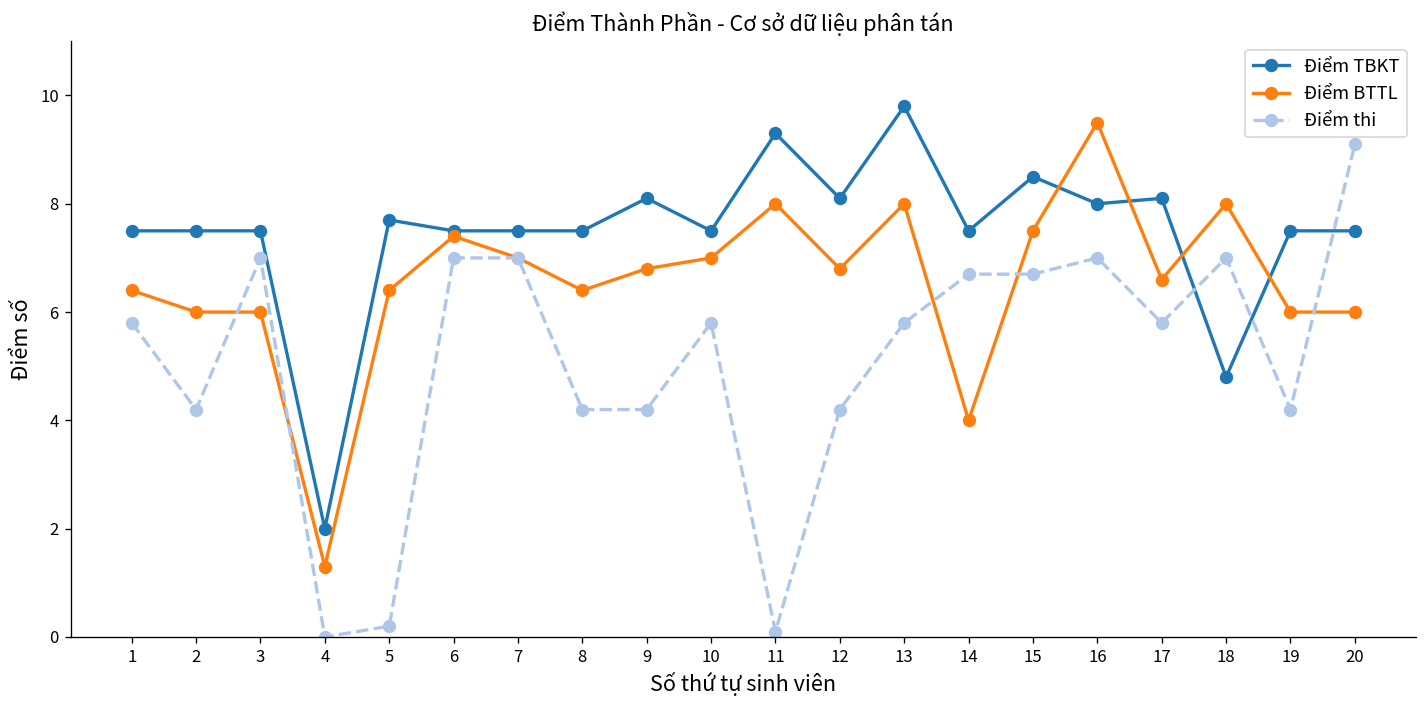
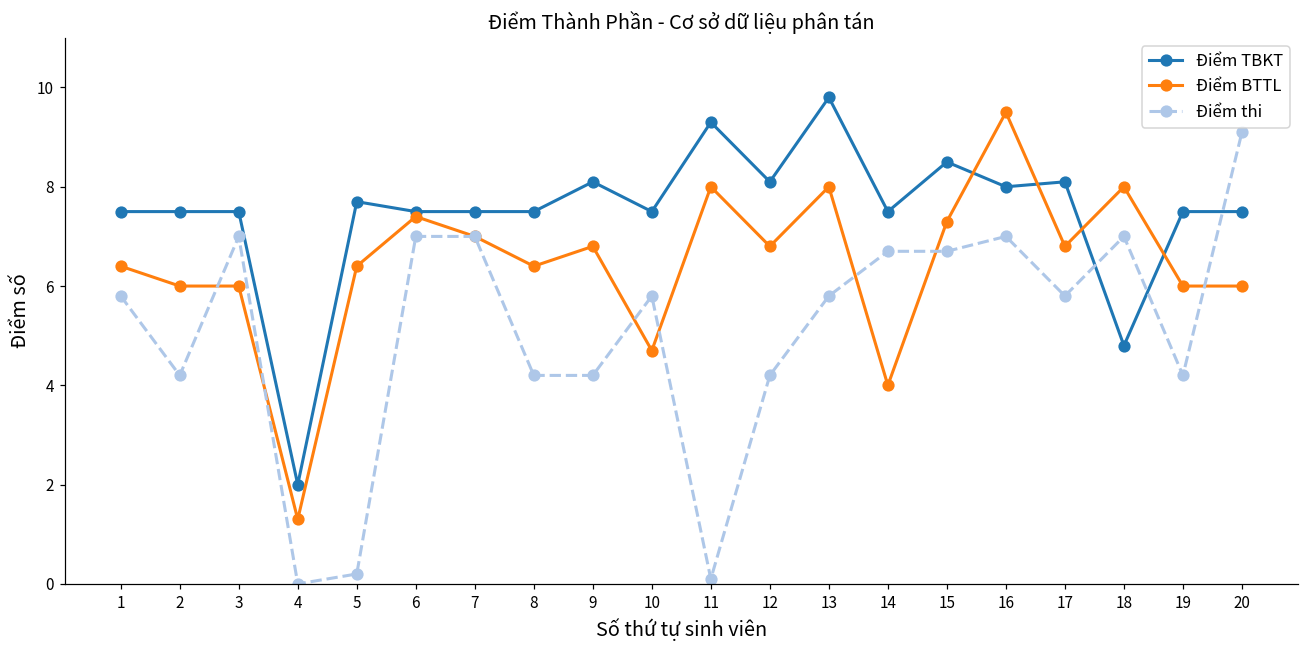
Điểm BTTL, 10: 7.0 -> 4.7
Điểm BTTL, 15: 7.5 -> 7.3
Điểm BTTL, 17: 6.6 -> 6.8
